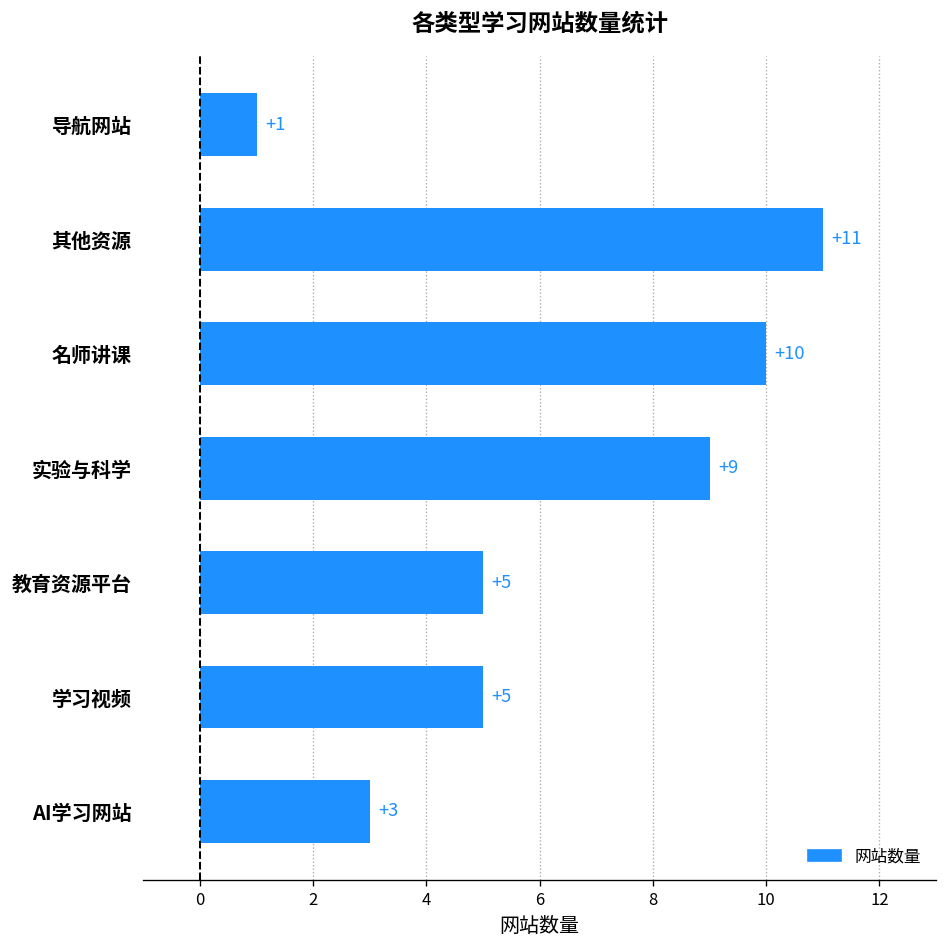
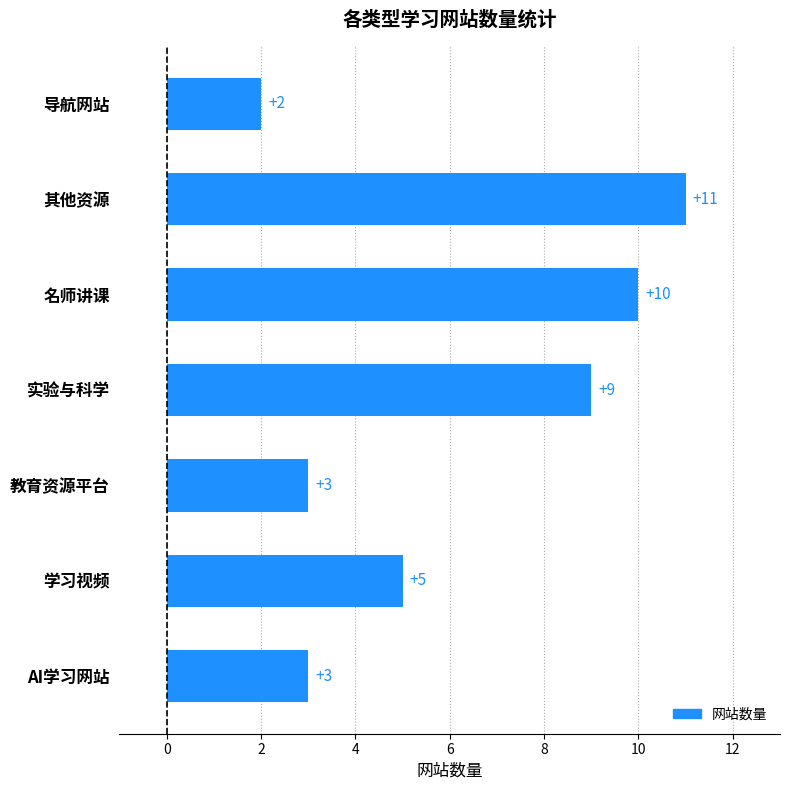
导航网站: +1 -> +2
教育资源平台: +5 -> +3
